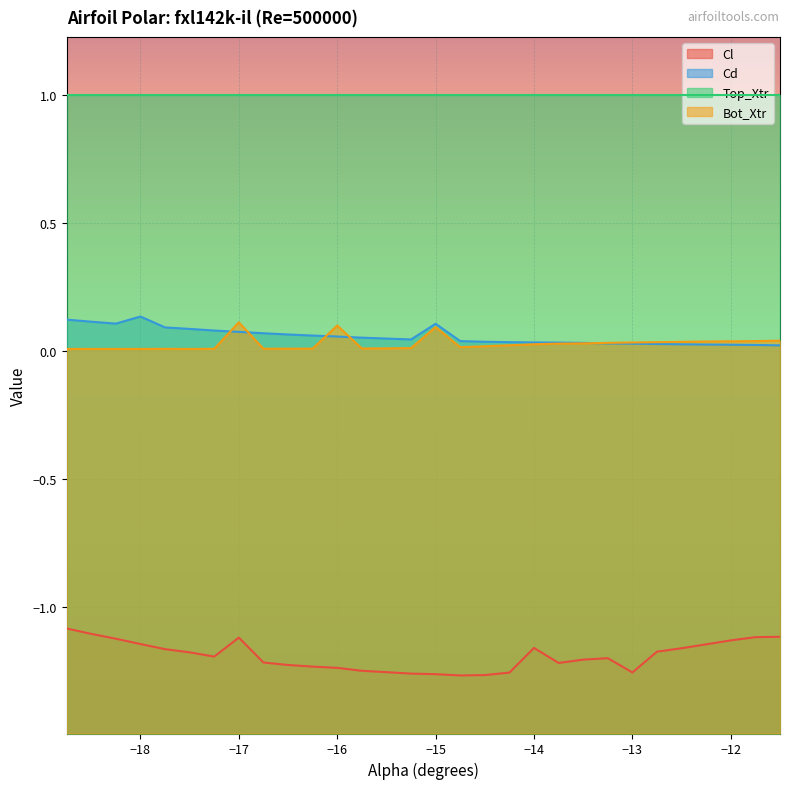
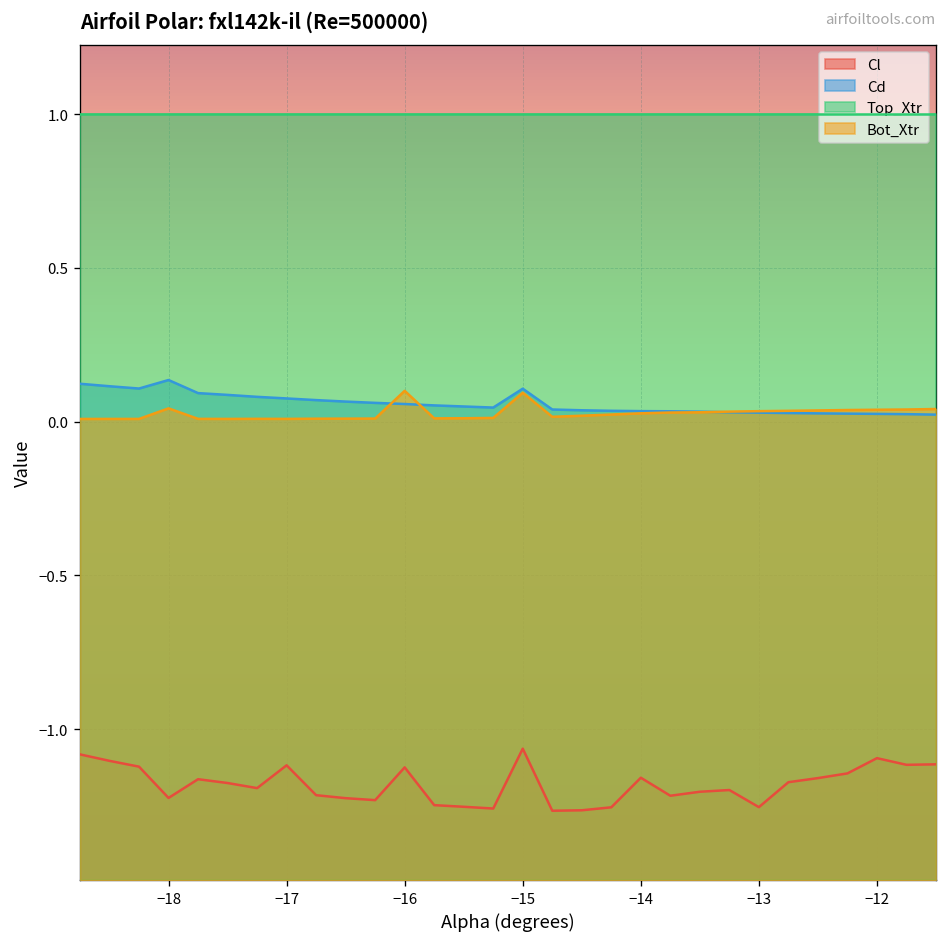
Cl, −18: -1.14 -> -1.22
Bot_Xtr, −18: 0.01 -> 0.04
Bot_Xtr, −17: 0.11 -> 0.01
Cl, −16: -1.24 -> -1.12
Cl, −15: -1.26 -> -1.06
Cl, −12: -1.13 -> -1.09
